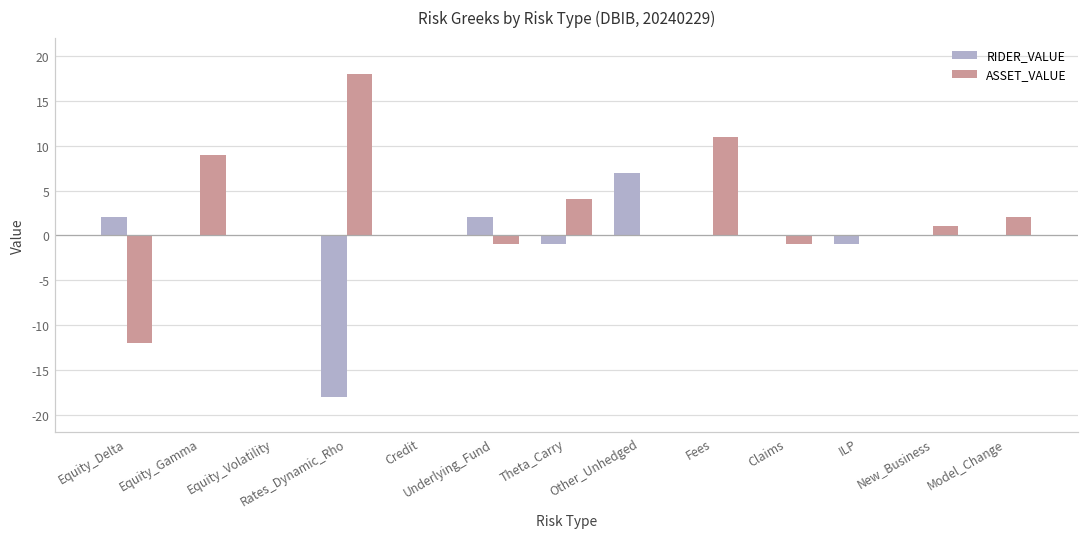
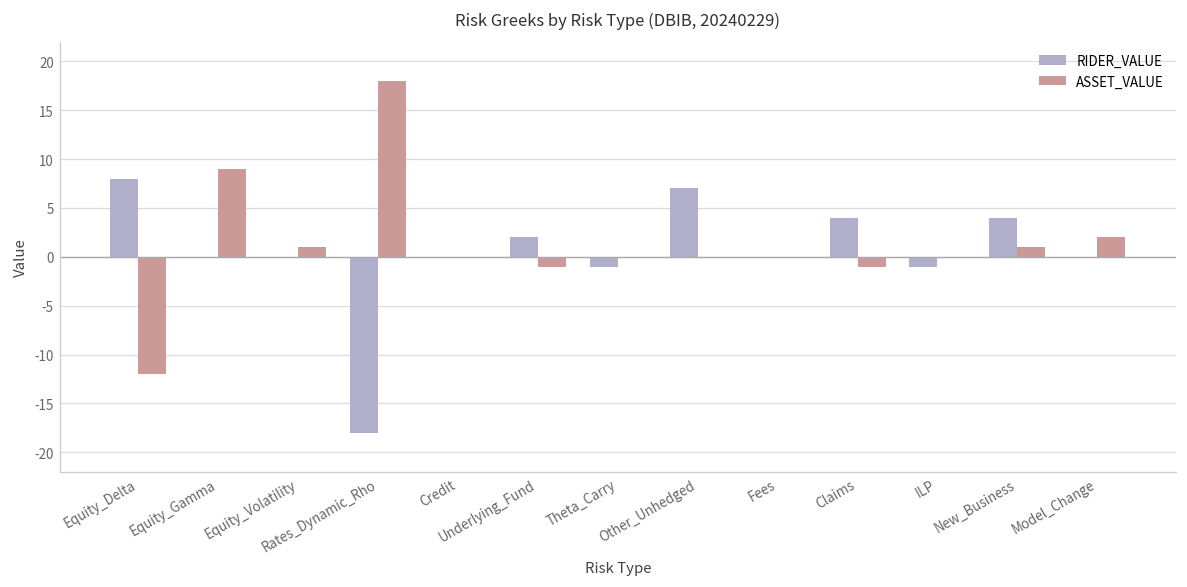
RIDER_VALUE, Equity_Delta: 2 -> 8
ASSET_VALUE, Equity_Volatility: 0 -> 1
ASSET_VALUE, Theta_Carry: 4 -> 0
ASSET_VALUE, Fees: 11 -> 0
RIDER_VALUE, Claims: 0 -> 4
RIDER_VALUE, New_Business: 0 -> 4
